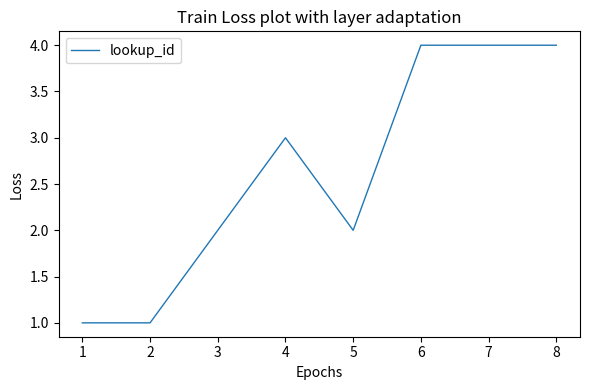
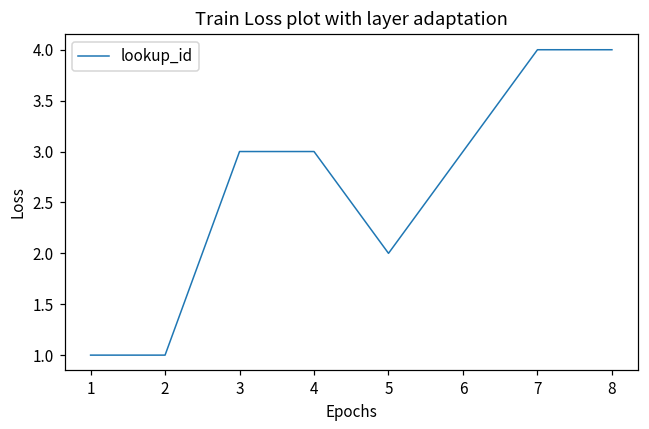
3: 2 -> 3
6: 4 -> 3
